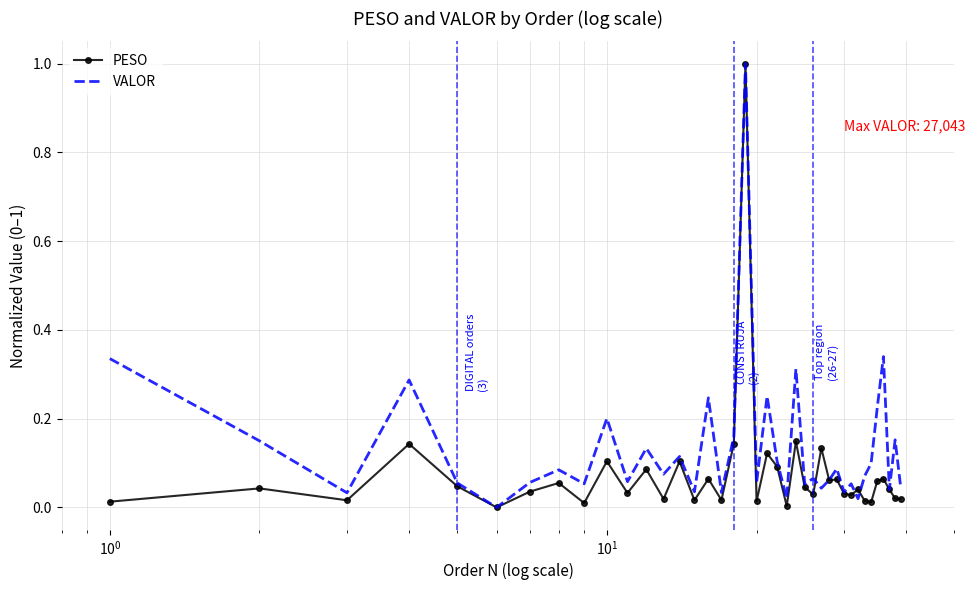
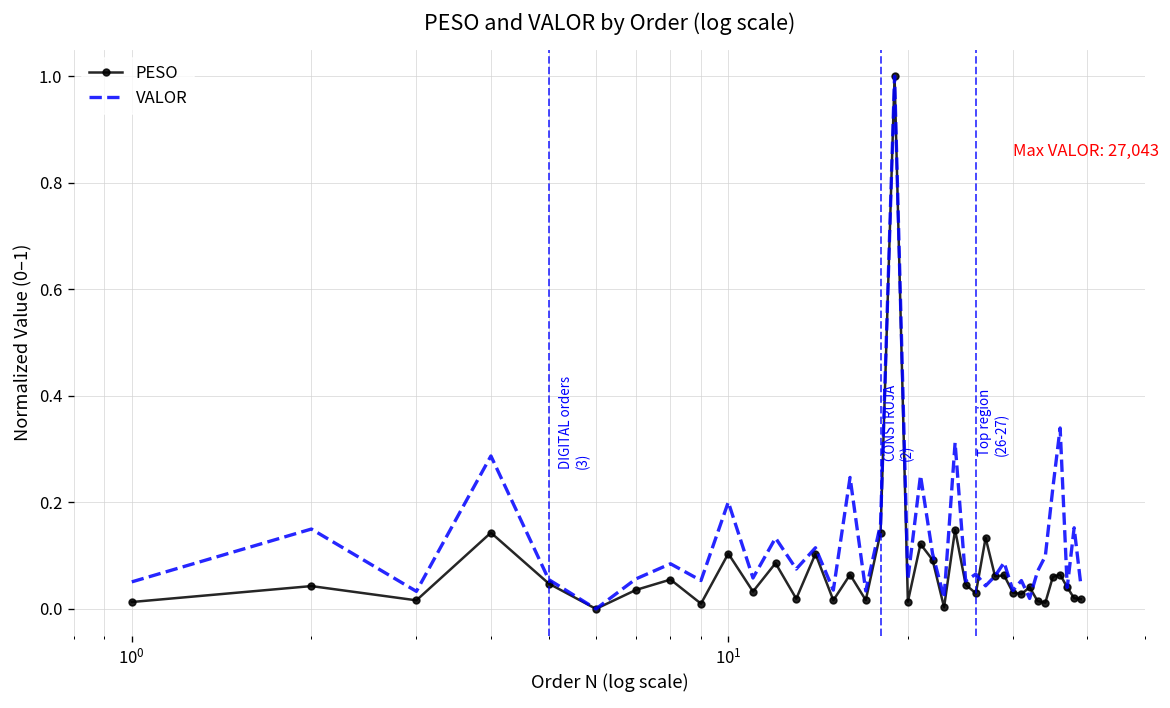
VALOR, 10^0: 0.34 -> 0.05
